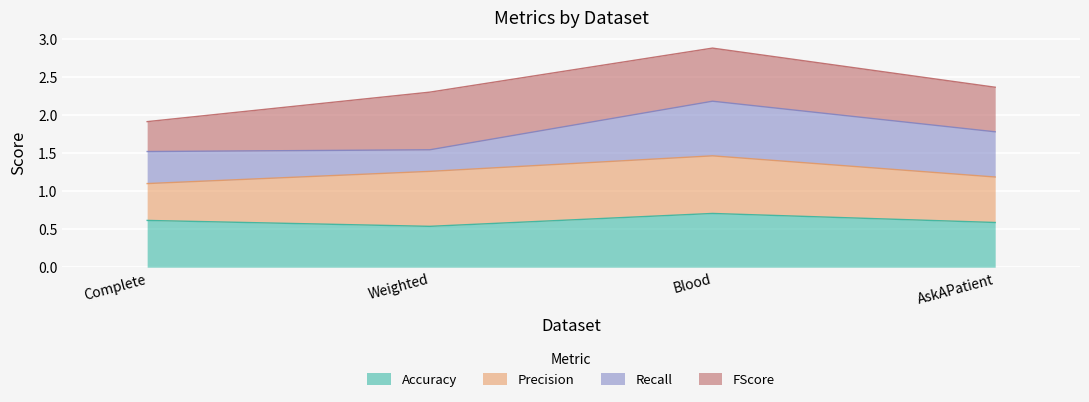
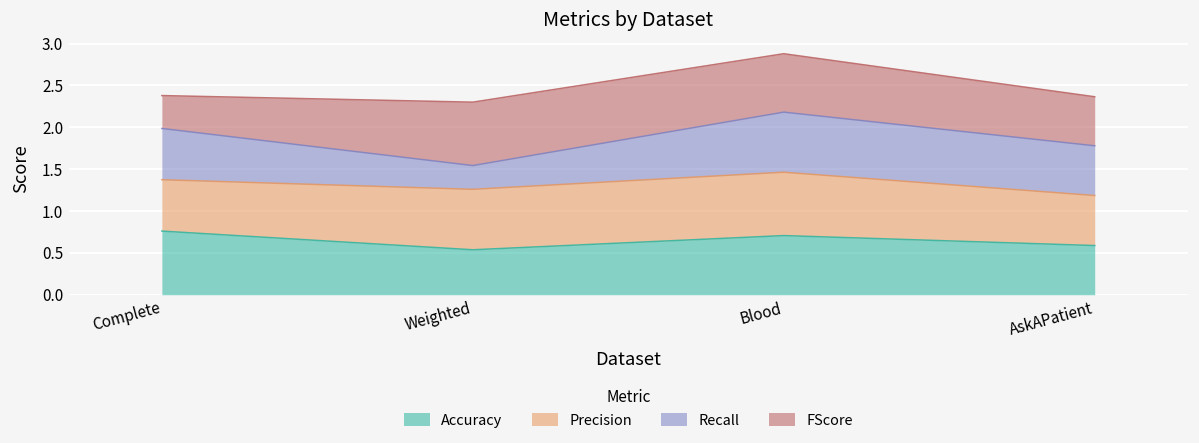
Accuracy, Complete: 0.6 -> 0.8
Precision, Complete: 0.5 -> 0.6
Recall, Complete: 0.4 -> 0.6
